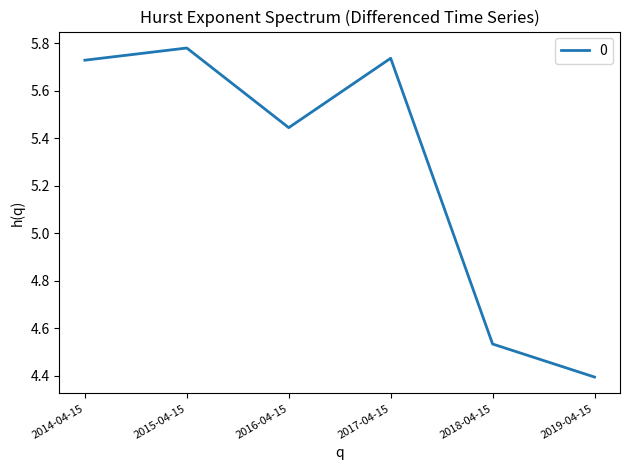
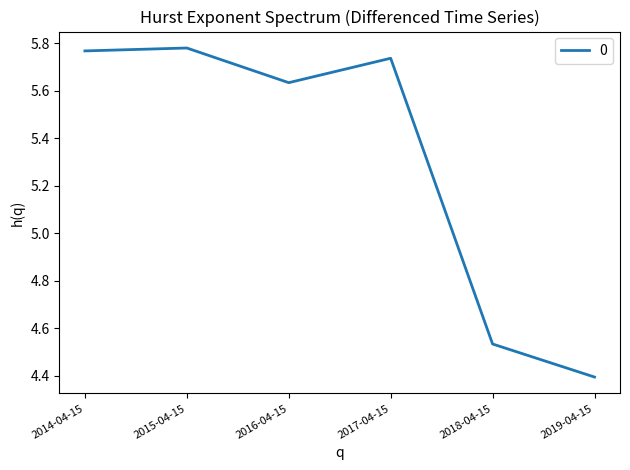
2014-04-15: 5.73 -> 5.77
2016-04-15: 5.44 -> 5.63
